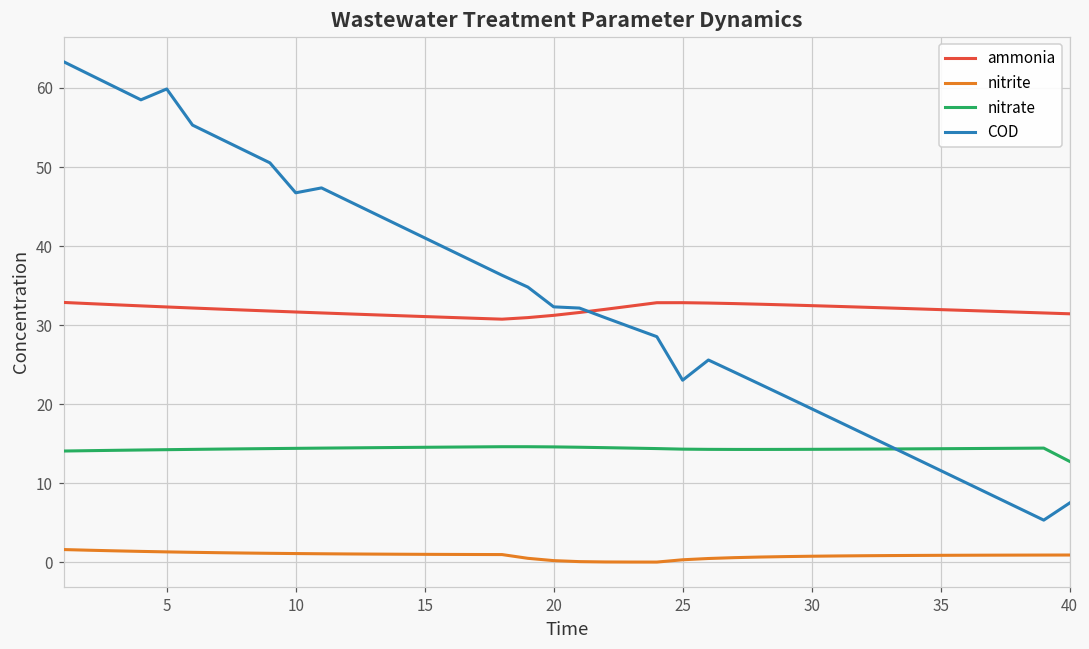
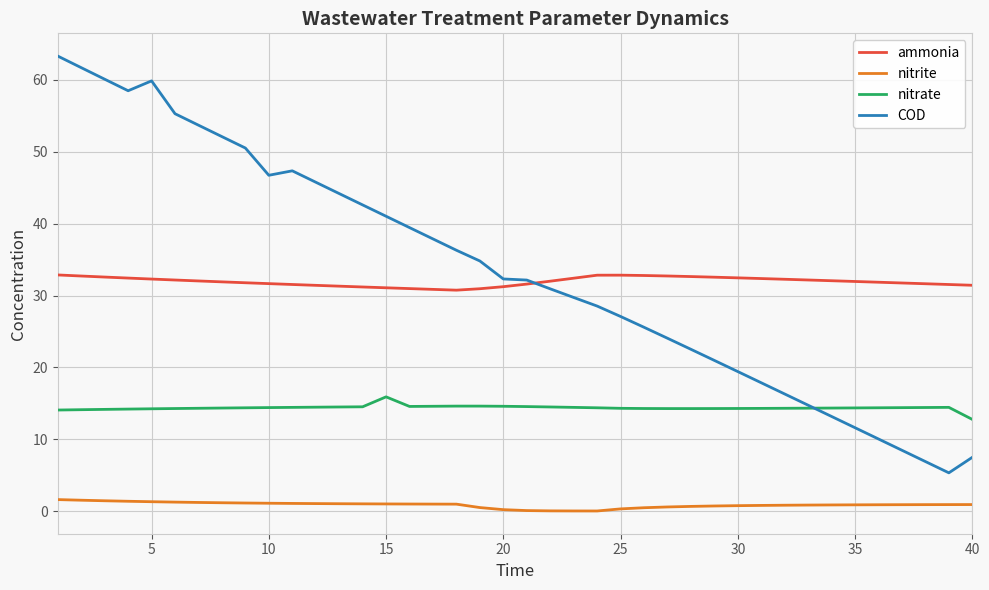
nitrate, 15: 15 -> 16
COD, 25: 23 -> 27
